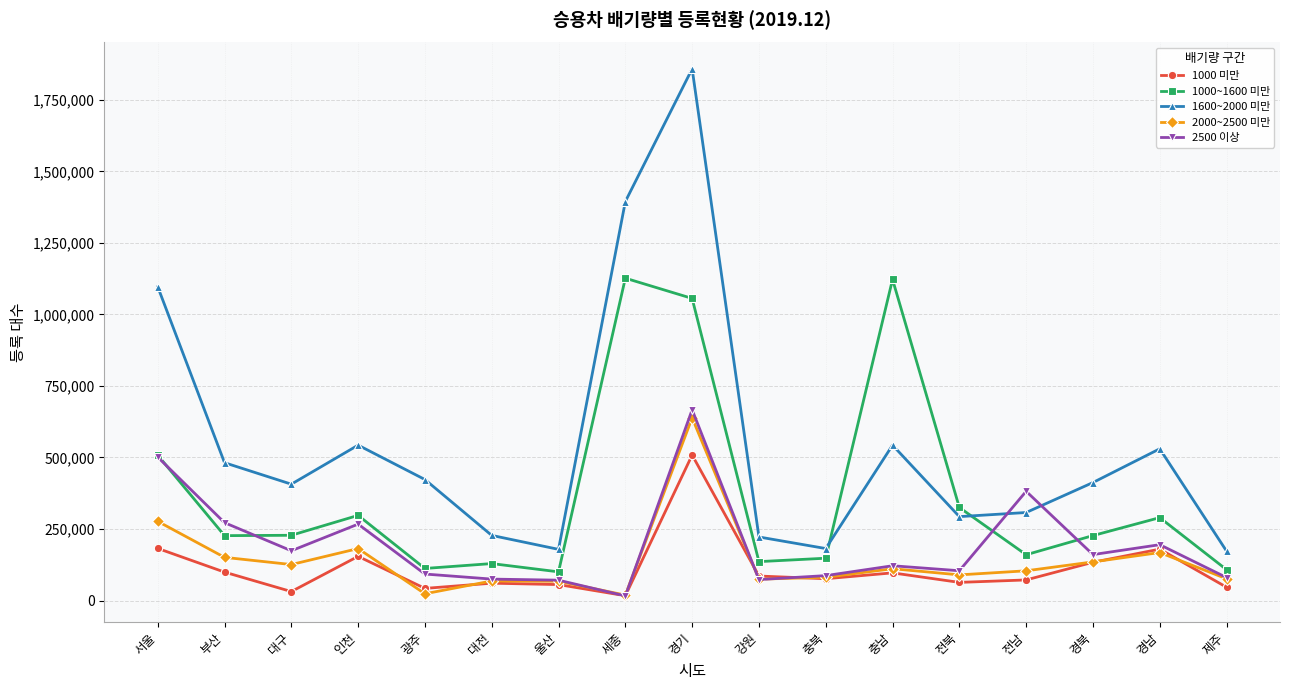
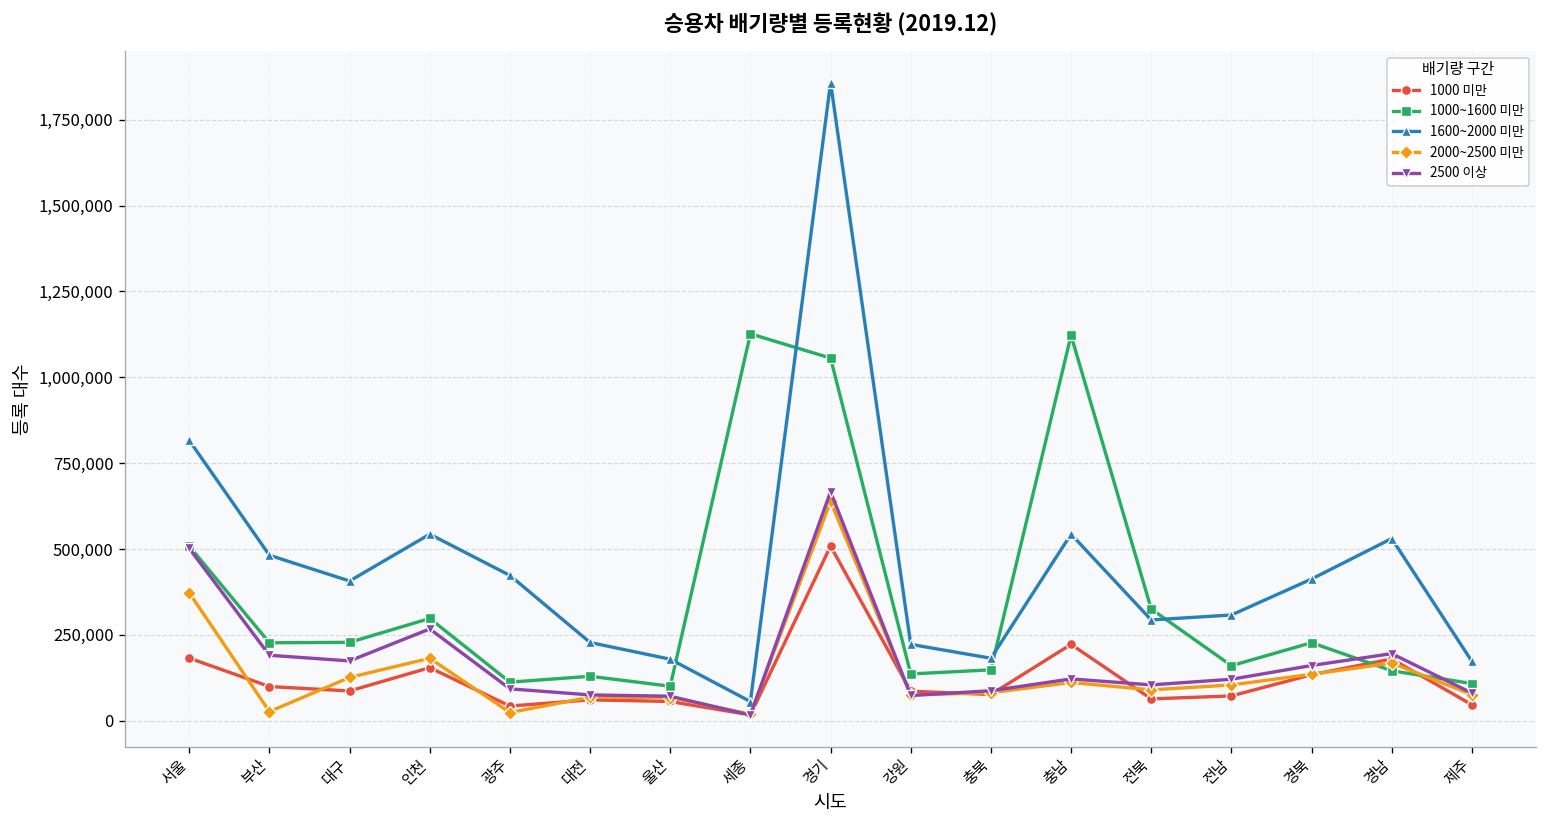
1600~2000 미만, 서울: 1,100,000 -> 820,000
2000~2500 미만, 서울: 280,000 -> 370,000
2000~2500 미만, 부산: 150,000 -> 30,000
2500 이상, 부산: 270,000 -> 190,000
1000 미만, 대구: 30,000 -> 90,000
1600~2000 미만, 세종: 1,390,000 -> 60,000
1000 미만, 충남: 100,000 -> 220,000
2500 이상, 전남: 380,000 -> 120,000
1000~1600 미만, 경남: 290,000 -> 150,000
